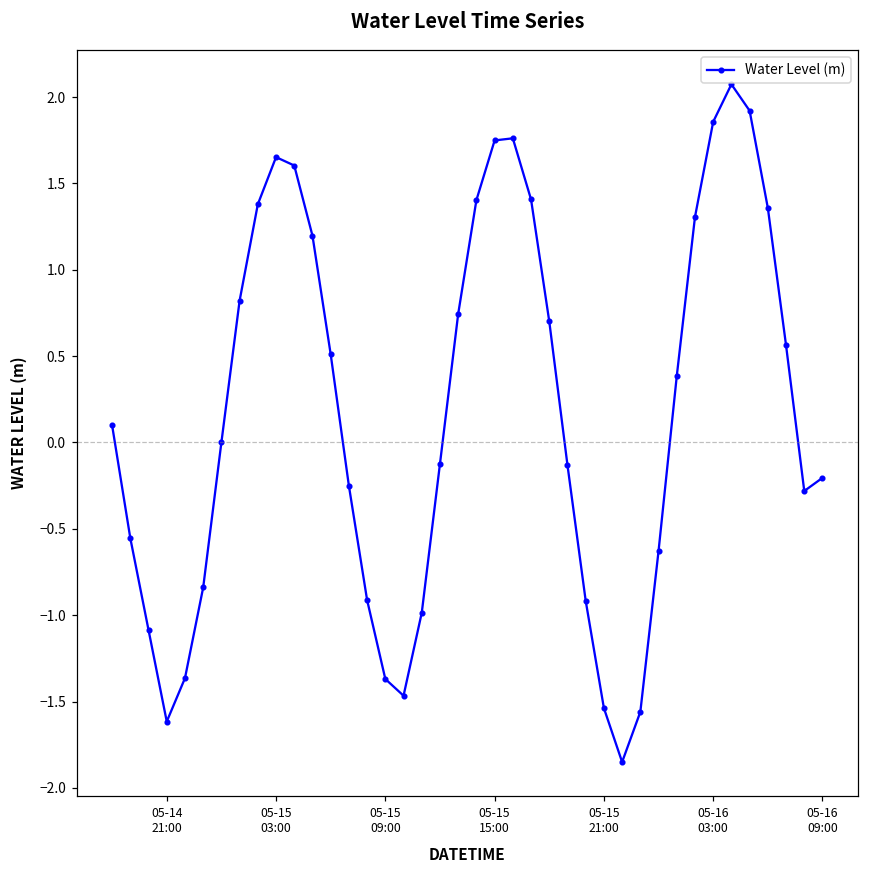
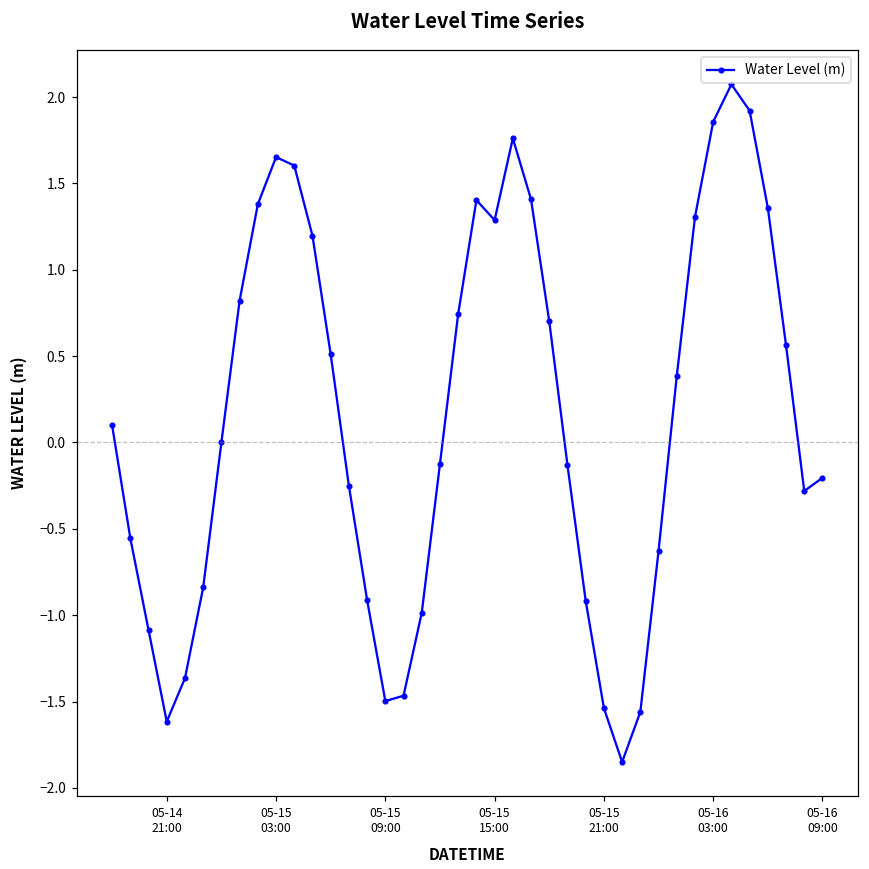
05-15 09:00: -1.37 -> -1.50
05-15 15:00: 1.75 -> 1.29
